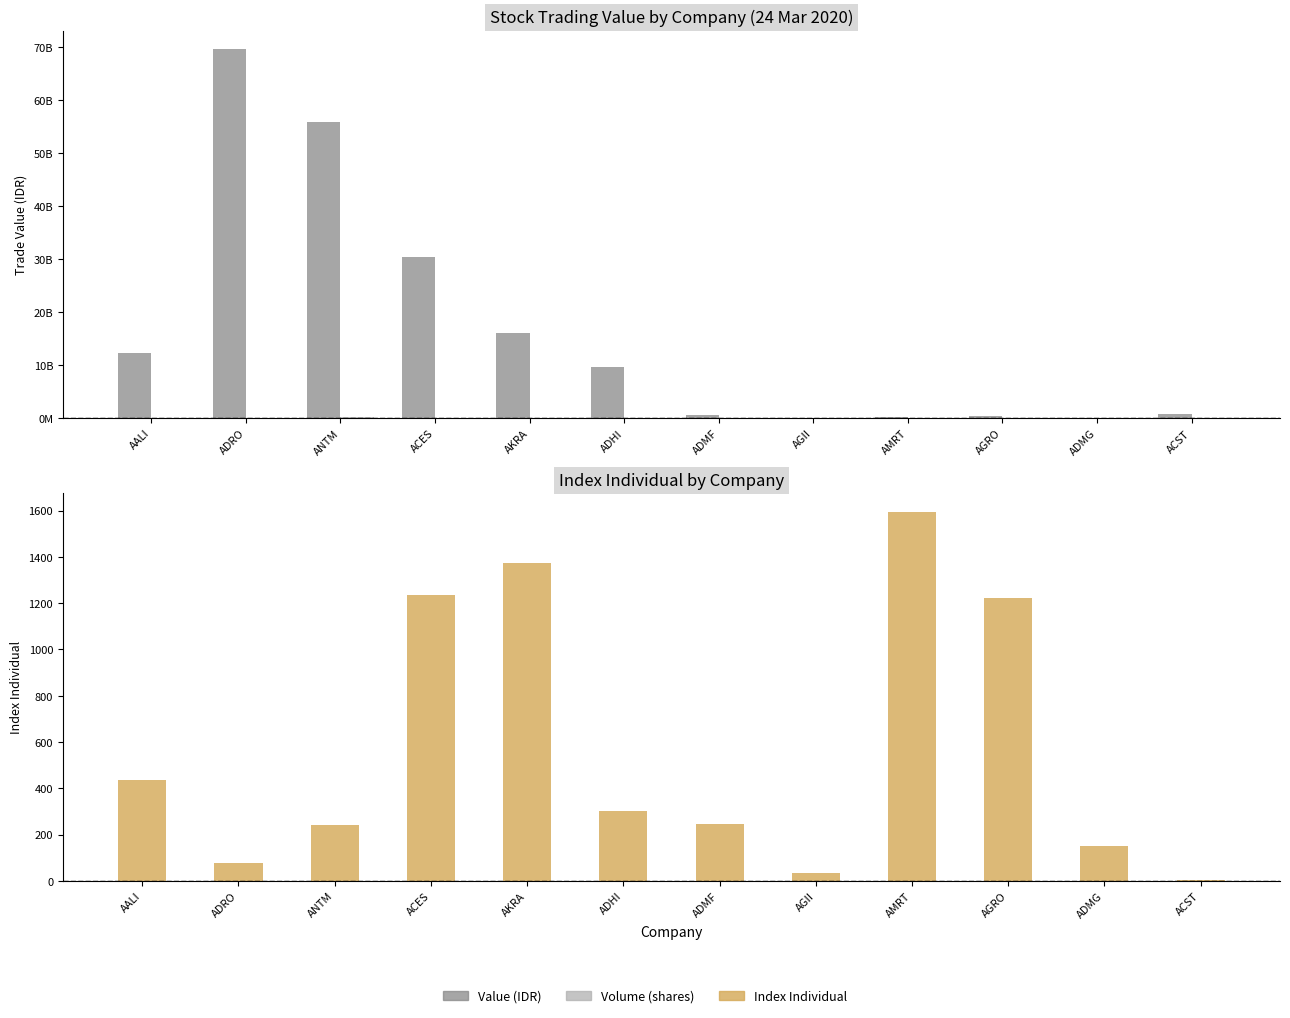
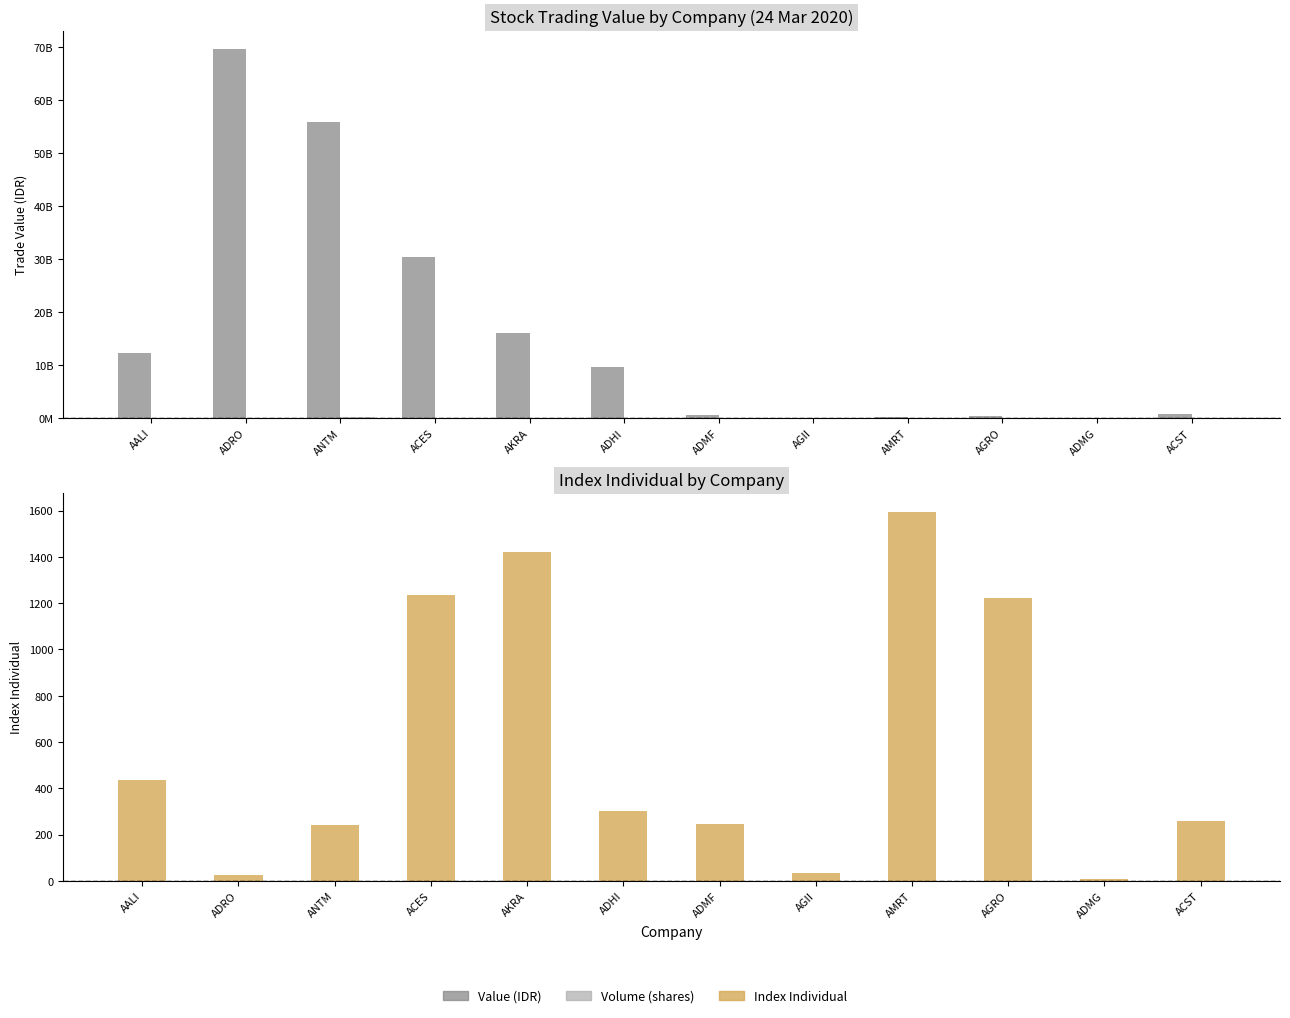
Index Individual by Company, ADRO: 80 -> 20
Index Individual by Company, AKRA: 1370 -> 1420
Index Individual by Company, ADMG: 150 -> 10
Index Individual by Company, ACST: 10 -> 260
